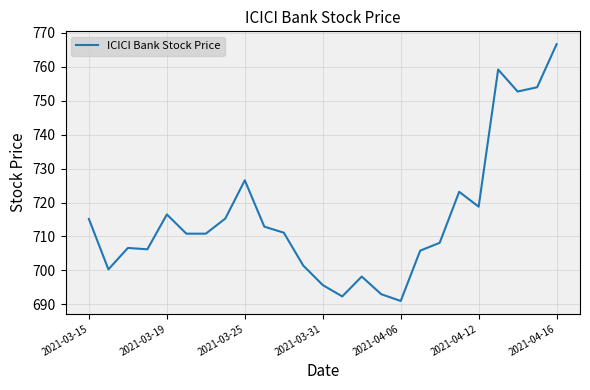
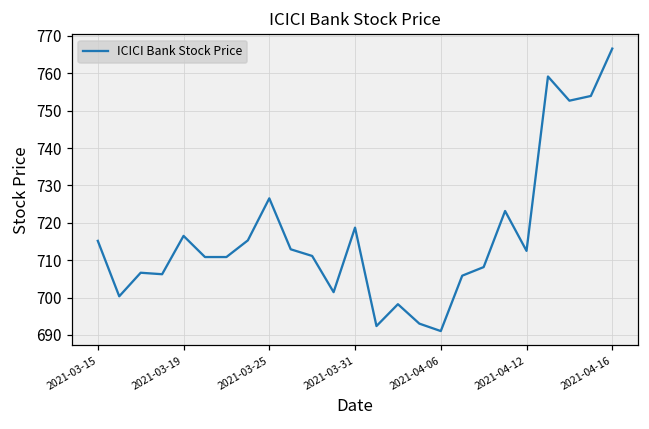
2021-03-31: 696 -> 719
2021-04-12: 719 -> 712
